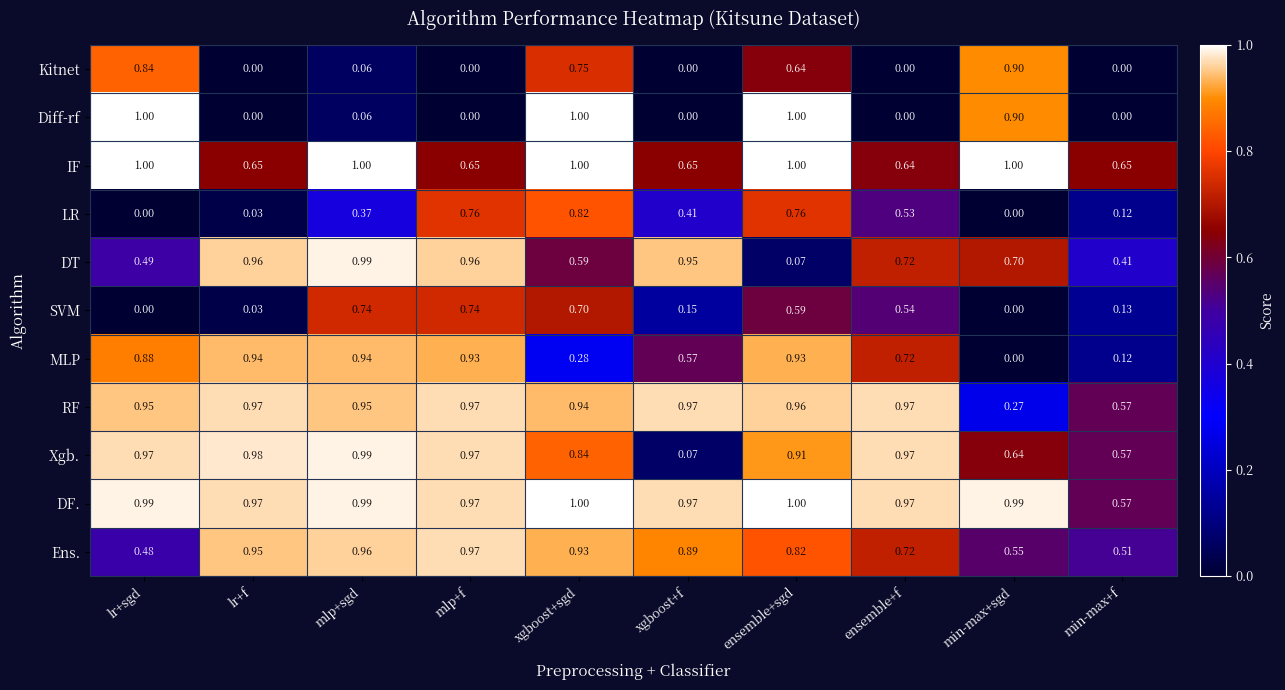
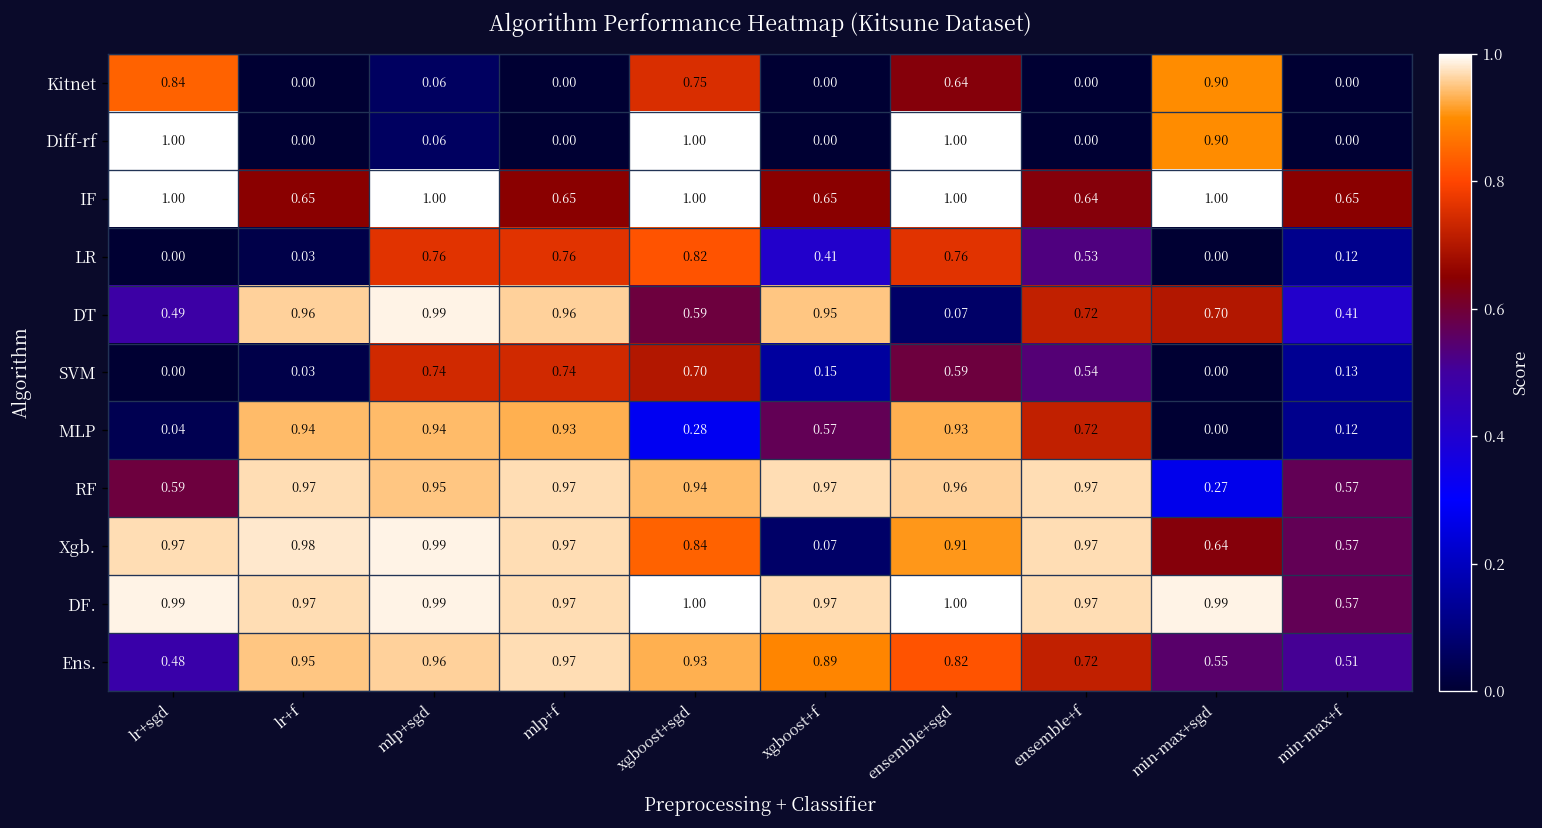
LR, mlp+sgd: 0.37 -> 0.76
MLP, lr+sgd: 0.88 -> 0.04
RF, lr+sgd: 0.95 -> 0.59
